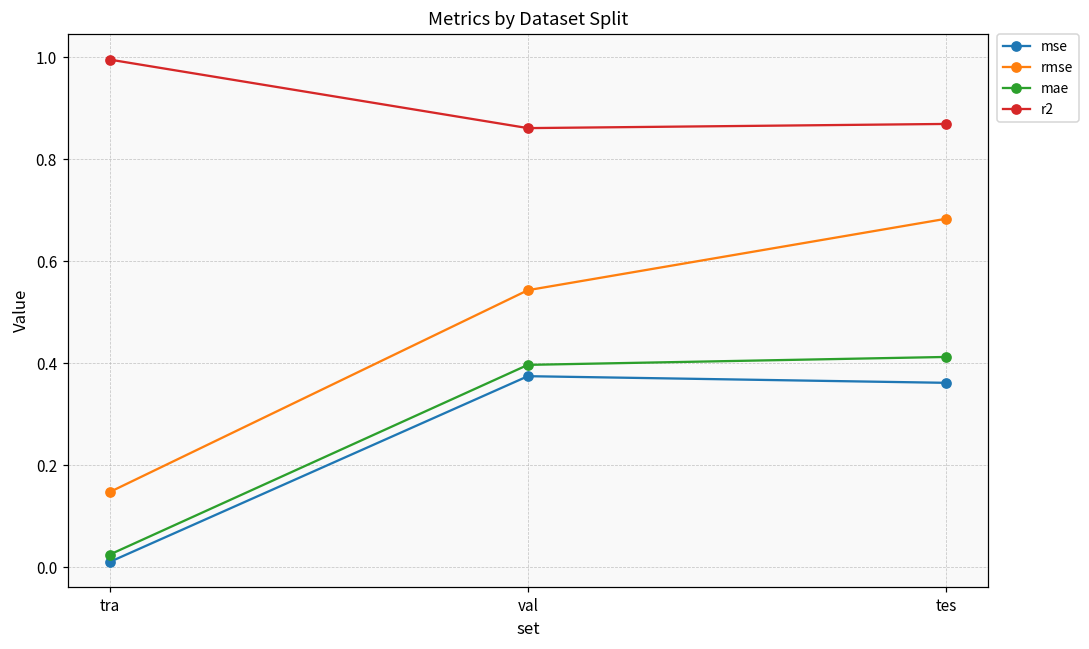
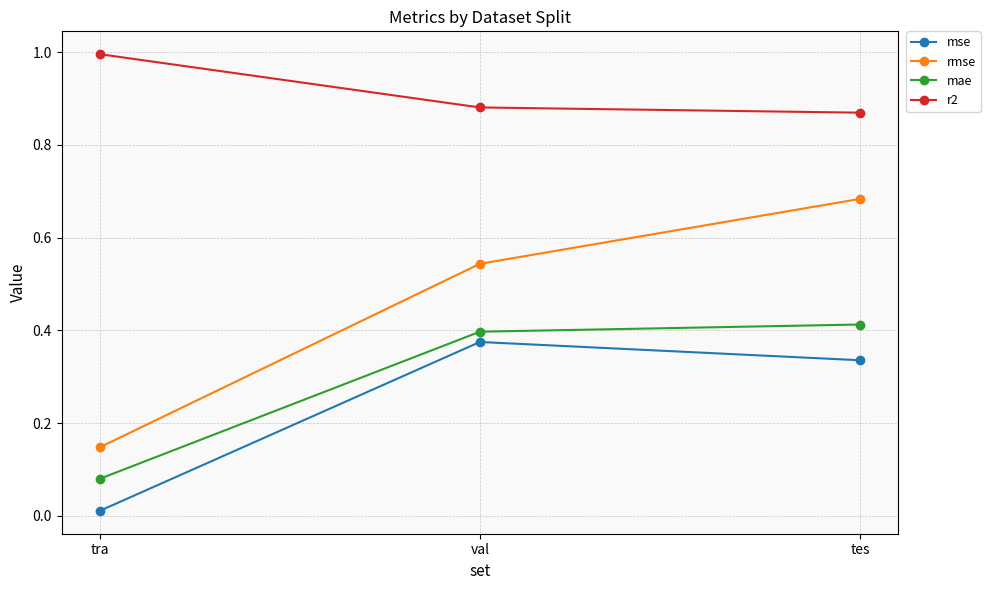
mae, tra: 0.03 -> 0.08
r2, val: 0.86 -> 0.88
mse, tes: 0.36 -> 0.34
